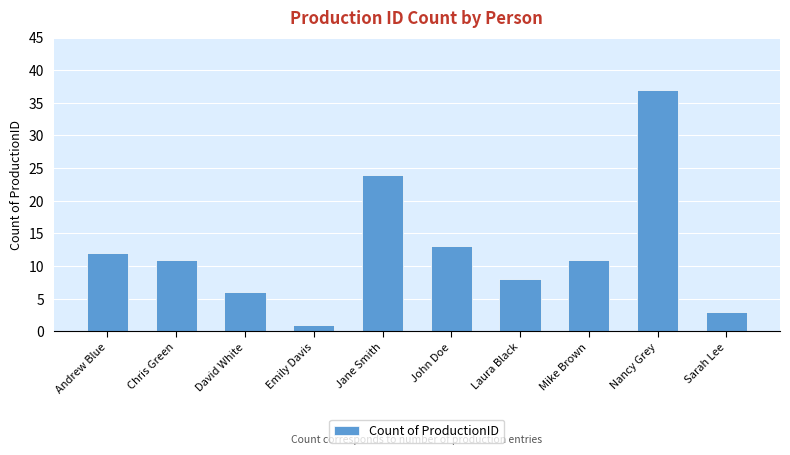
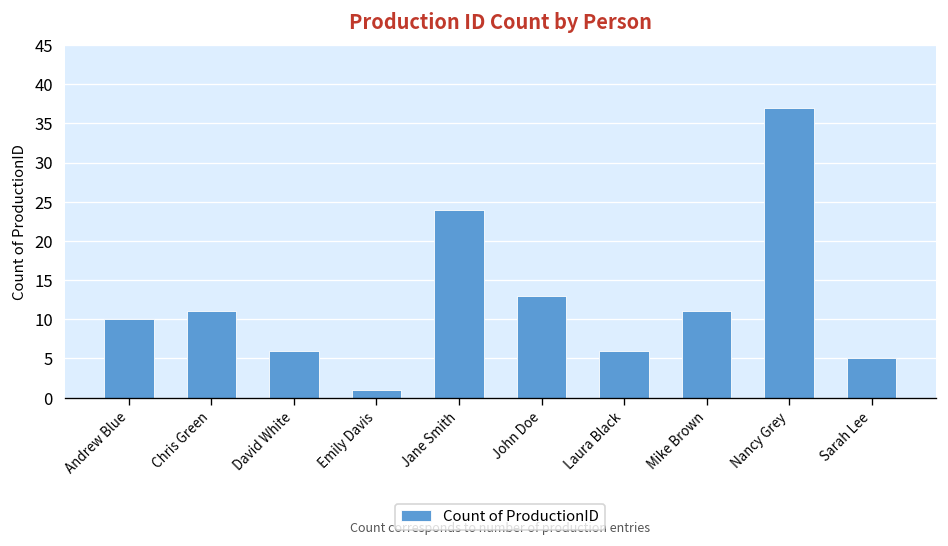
Andrew Blue: 12 -> 10
Laura Black: 8 -> 6
Sarah Lee: 3 -> 5
